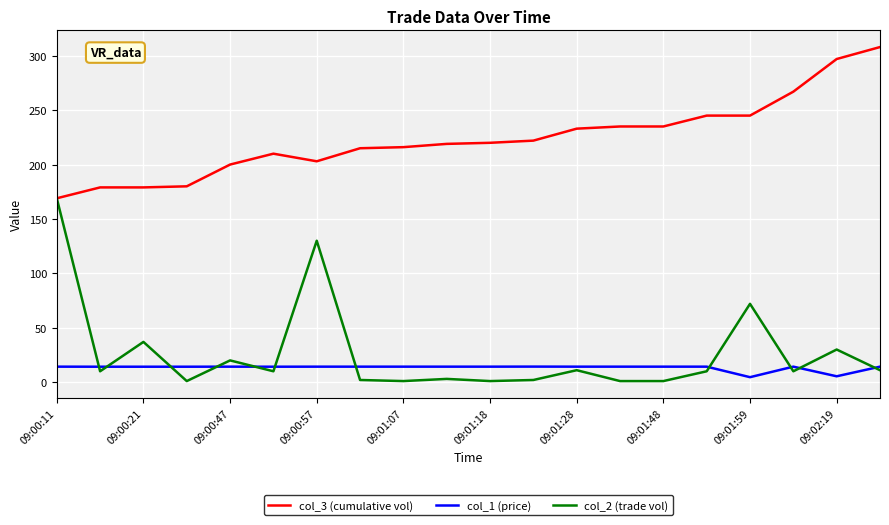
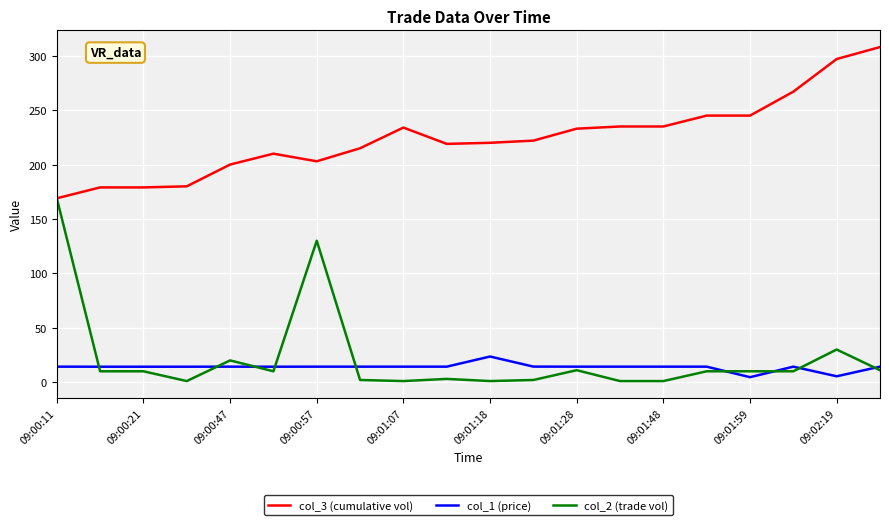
col_2 (trade vol), 09:00:21: 37 -> 10
col_3 (cumulative vol), 09:01:07: 216 -> 234
col_1 (price), 09:01:18: 14 -> 24
col_2 (trade vol), 09:01:59: 72 -> 10
